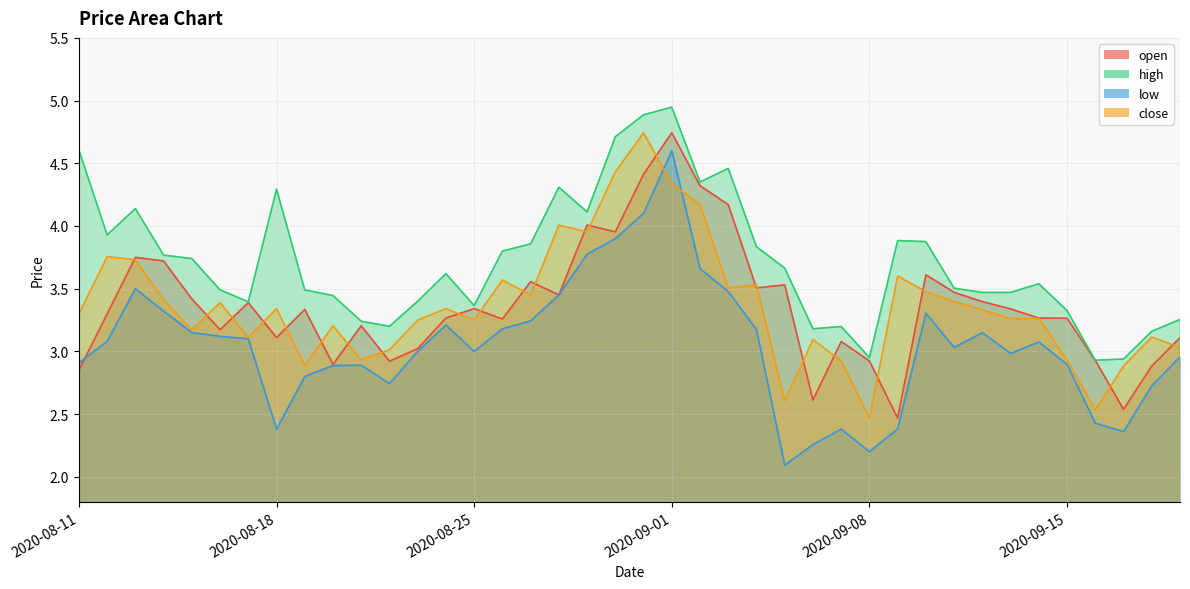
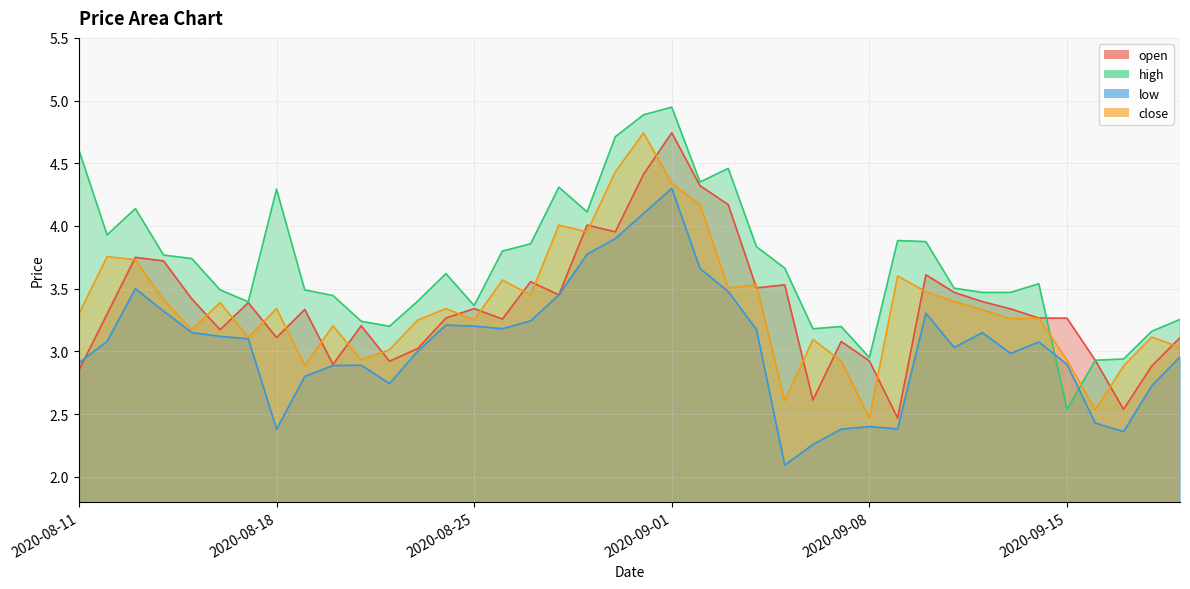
low, 2020-08-25: 3.00 -> 3.20
low, 2020-09-01: 4.6 -> 4.3
low, 2020-09-08: 2.2 -> 2.4
high, 2020-09-15: 3.32 -> 2.54
